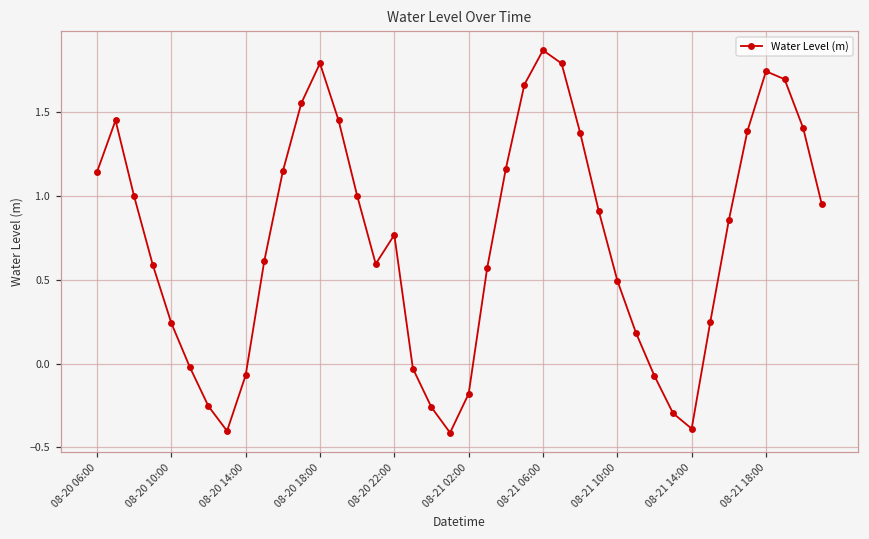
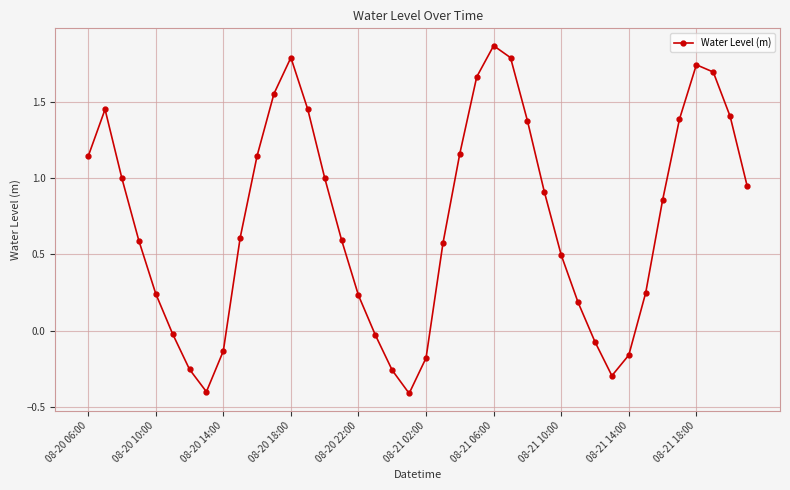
08-20 14:00: -0.07 -> -0.13
08-20 22:00: 0.77 -> 0.23
08-21 14:00: -0.39 -> -0.16
